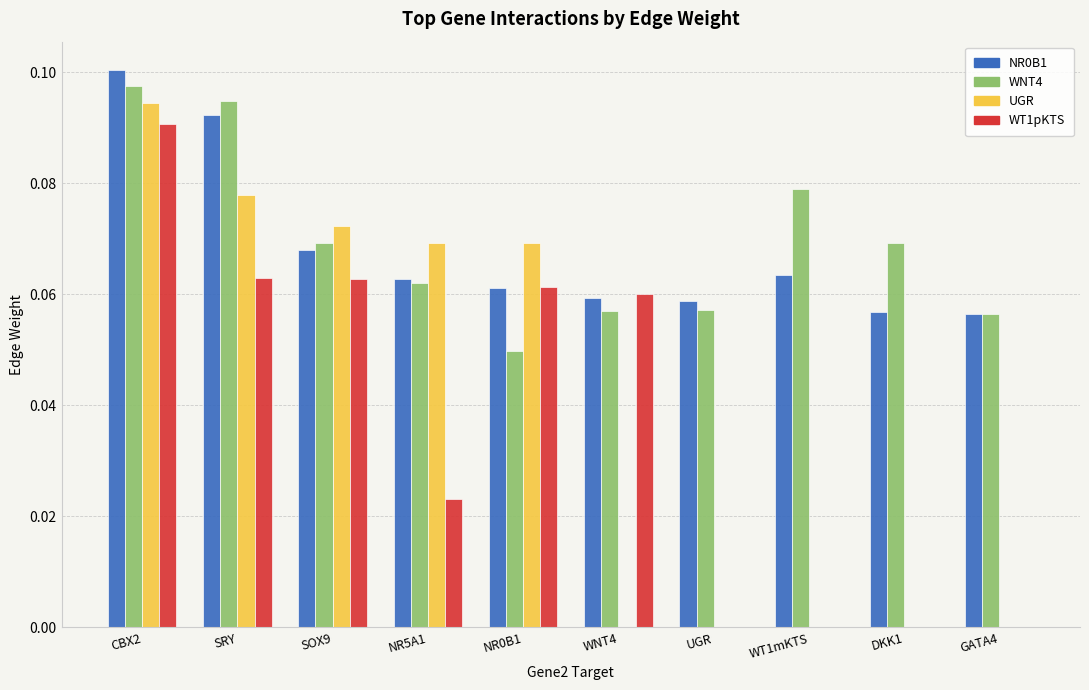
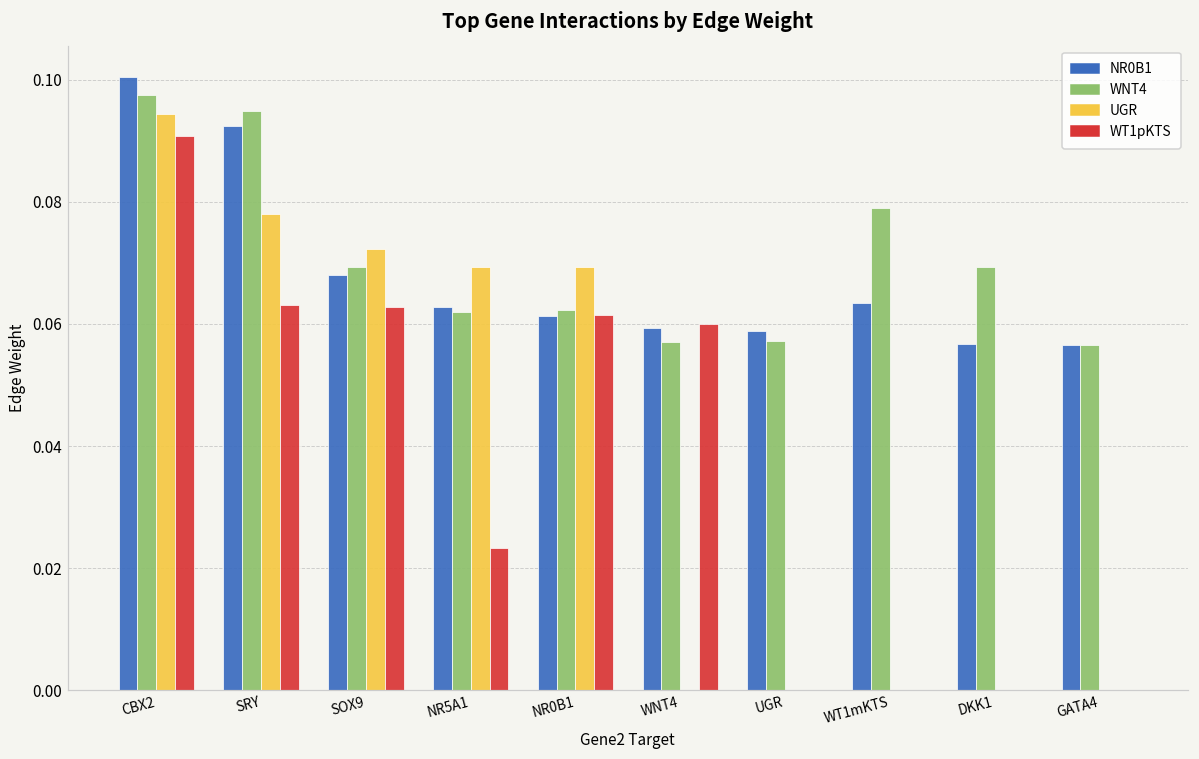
WNT4, NR0B1: 0.050 -> 0.062
